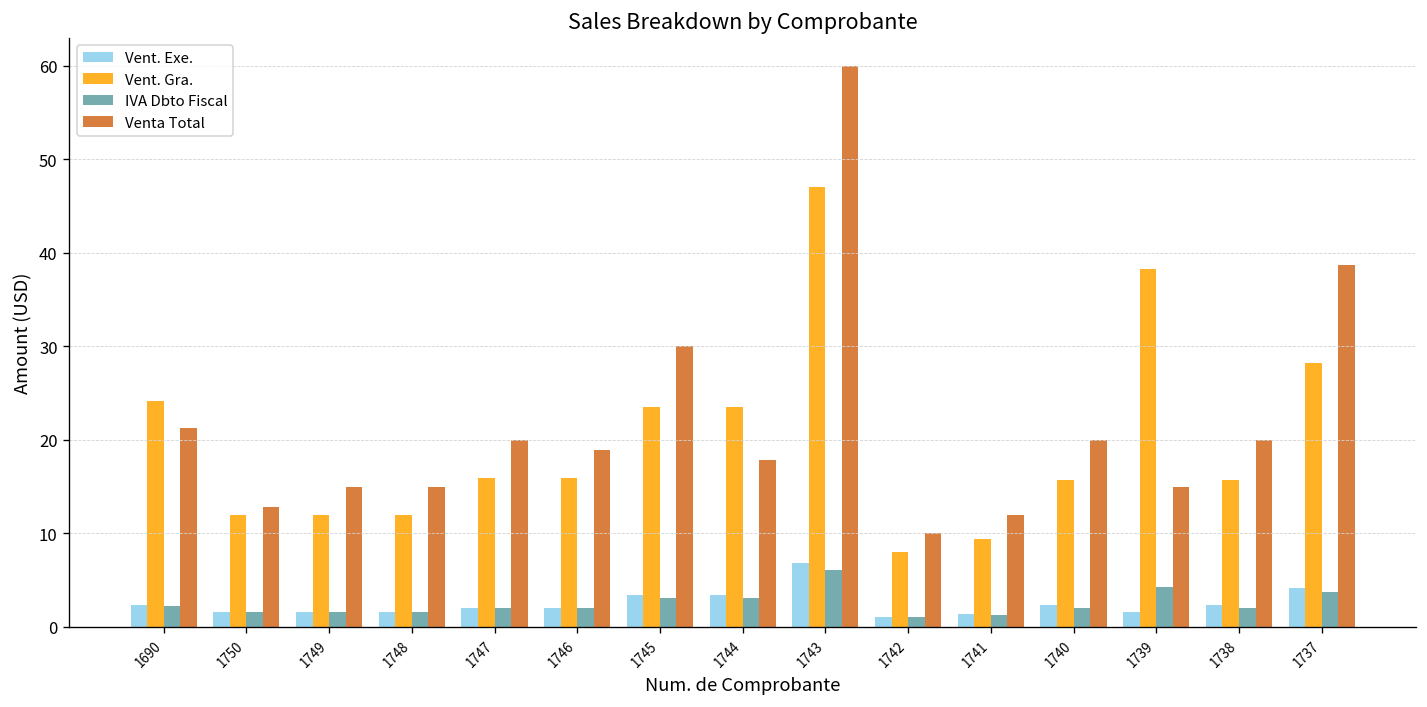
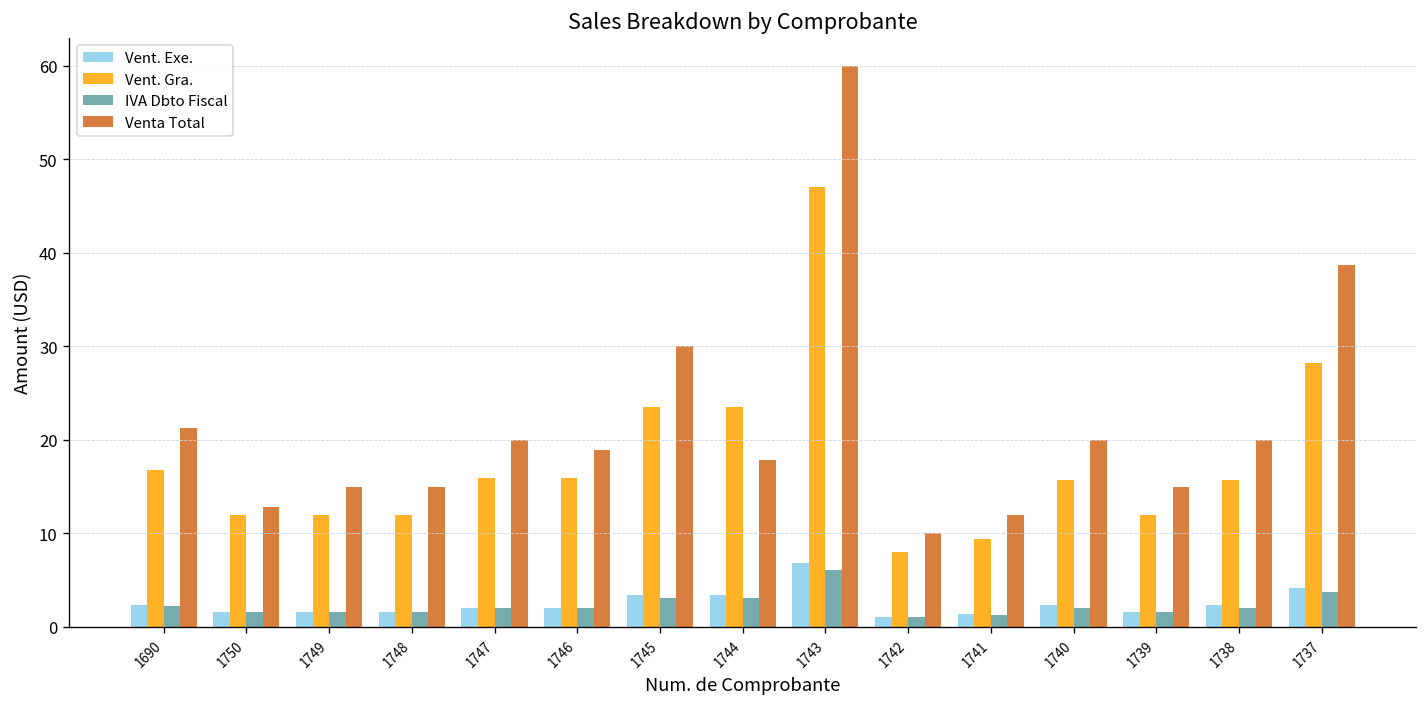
Vent. Gra., 1690: 24 -> 17
Vent. Gra., 1739: 38 -> 12
IVA Dbto Fiscal, 1739: 4 -> 2
